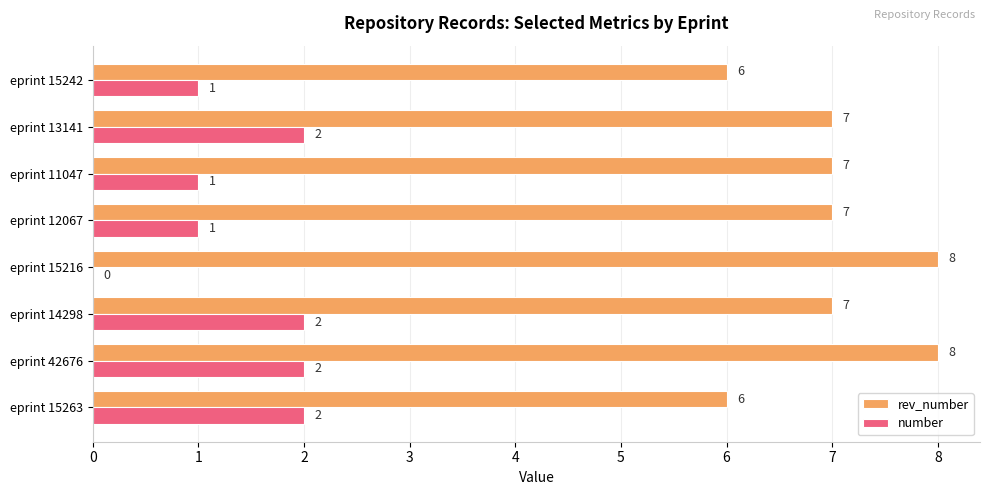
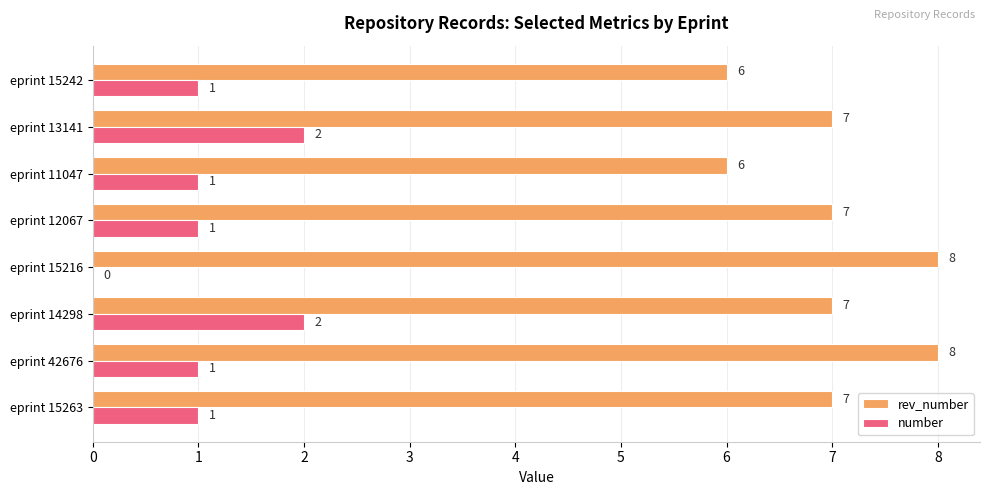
rev_number, eprint 11047: 7 -> 6
number, eprint 42676: 2 -> 1
rev_number, eprint 15263: 6 -> 7
number, eprint 15263: 2 -> 1
